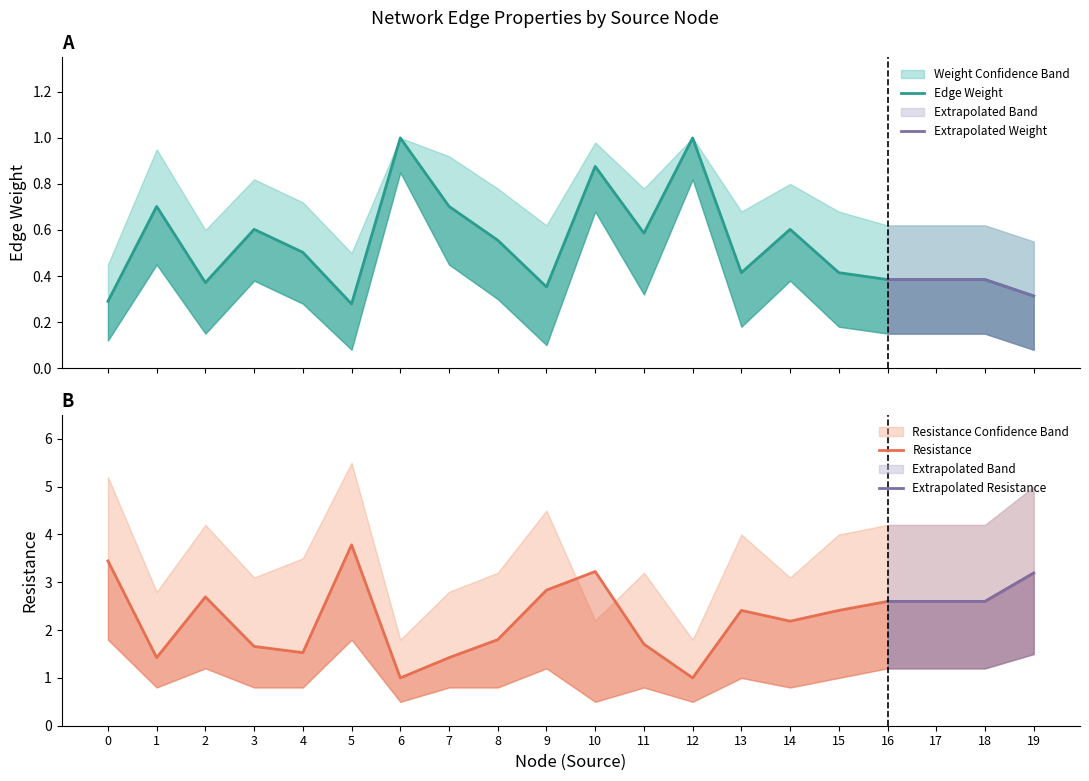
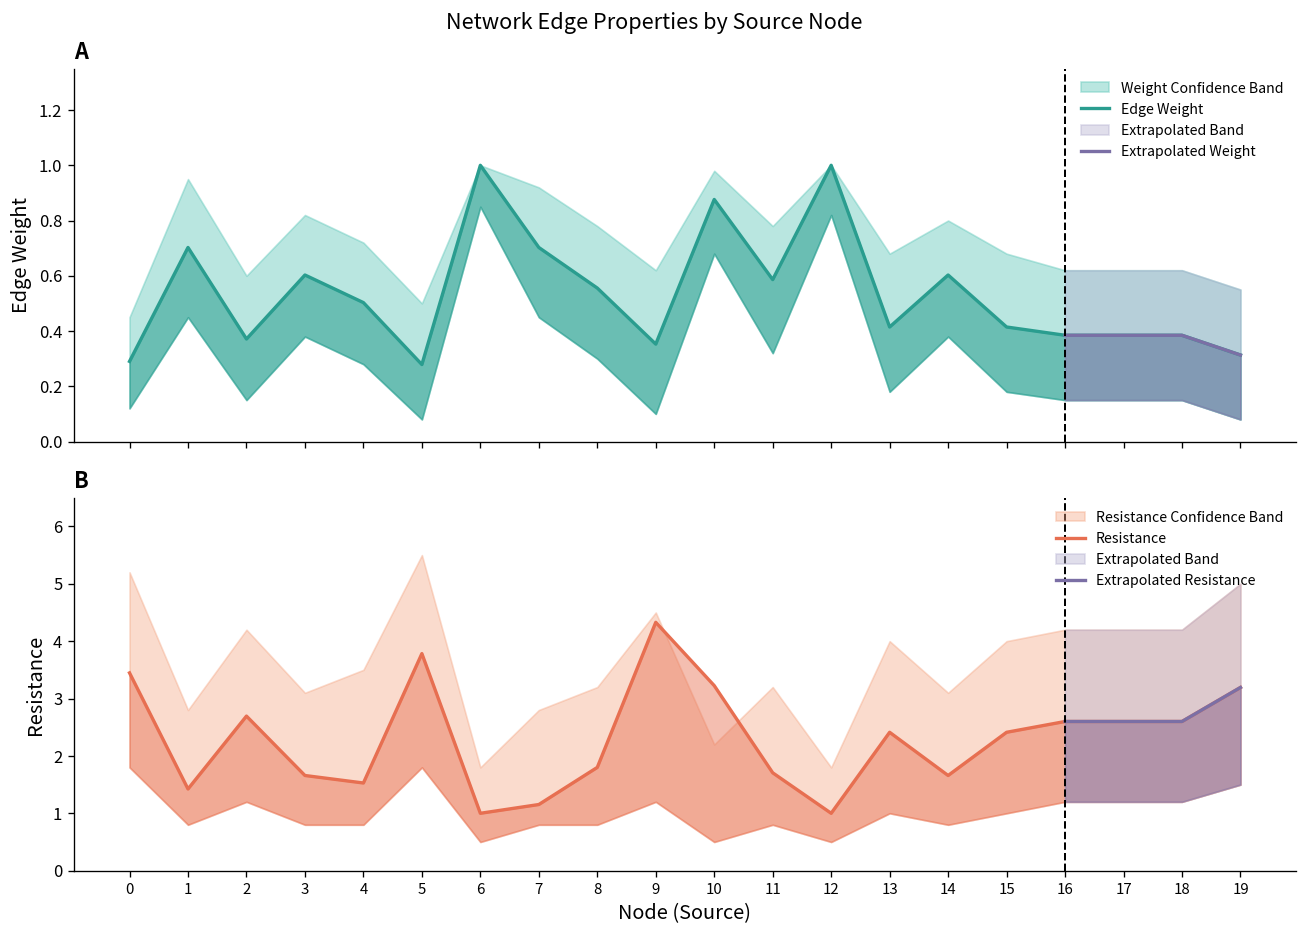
B, Resistance, 7: 1.4 -> 1.2
B, Resistance, 9: 2.8 -> 4.3
B, Resistance, 14: 2.2 -> 1.7
